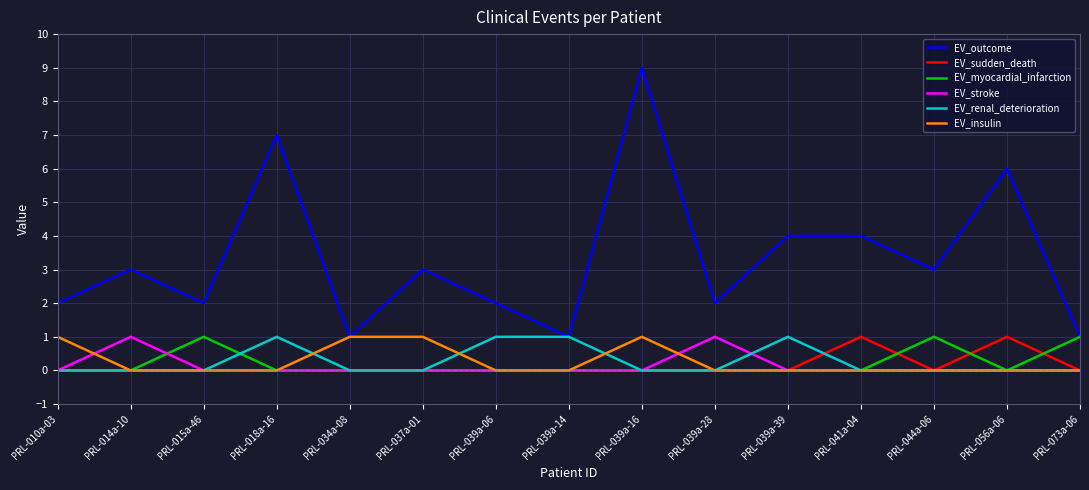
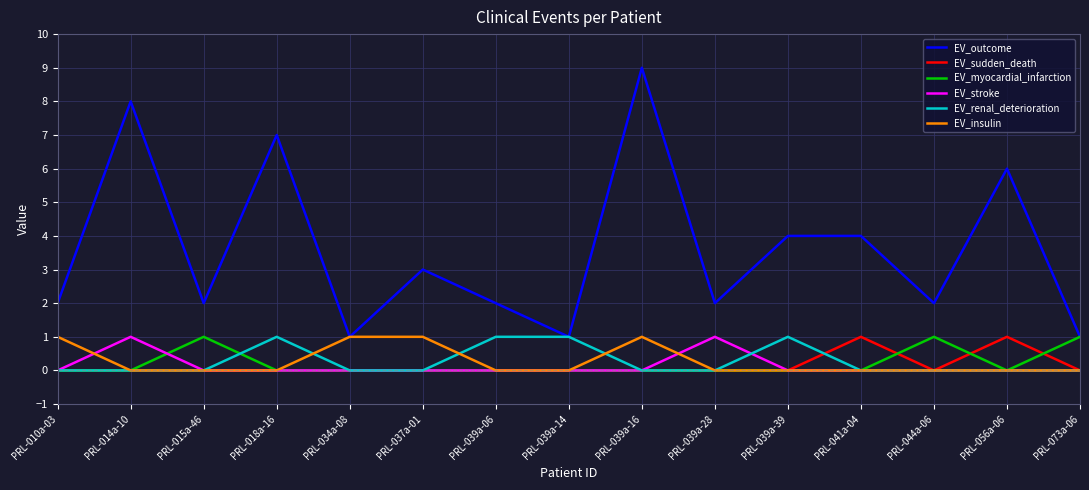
EV_outcome, PRL-014a-10: 3 -> 8
EV_outcome, PRL-044a-06: 3 -> 2
